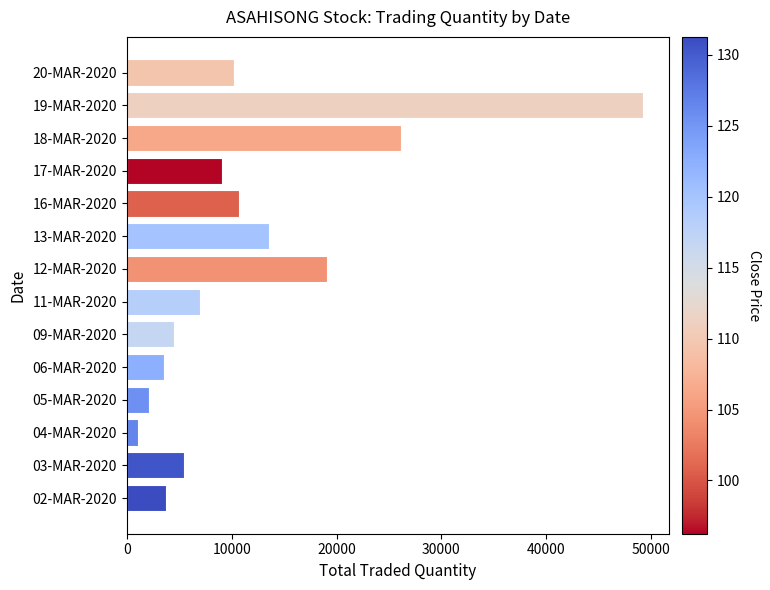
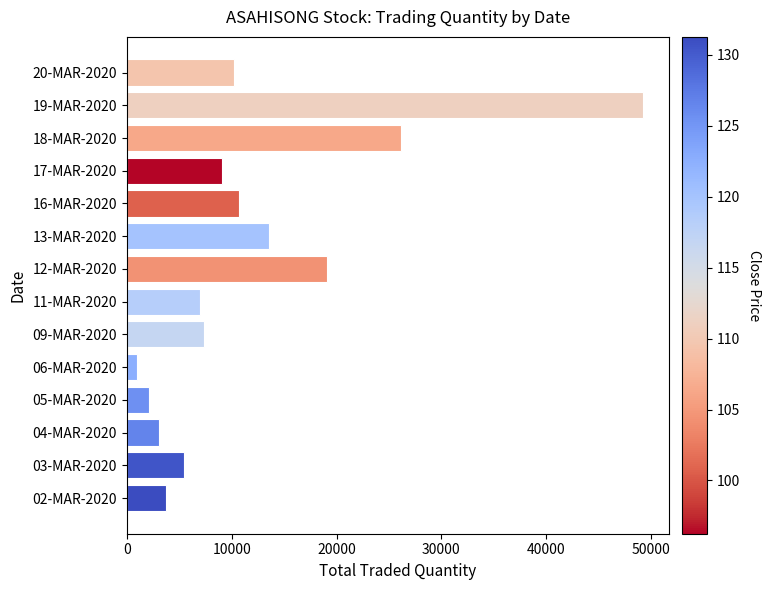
09-MAR-2020: 4500 -> 7400
06-MAR-2020: 3500 -> 1000
04-MAR-2020: 1100 -> 3100
